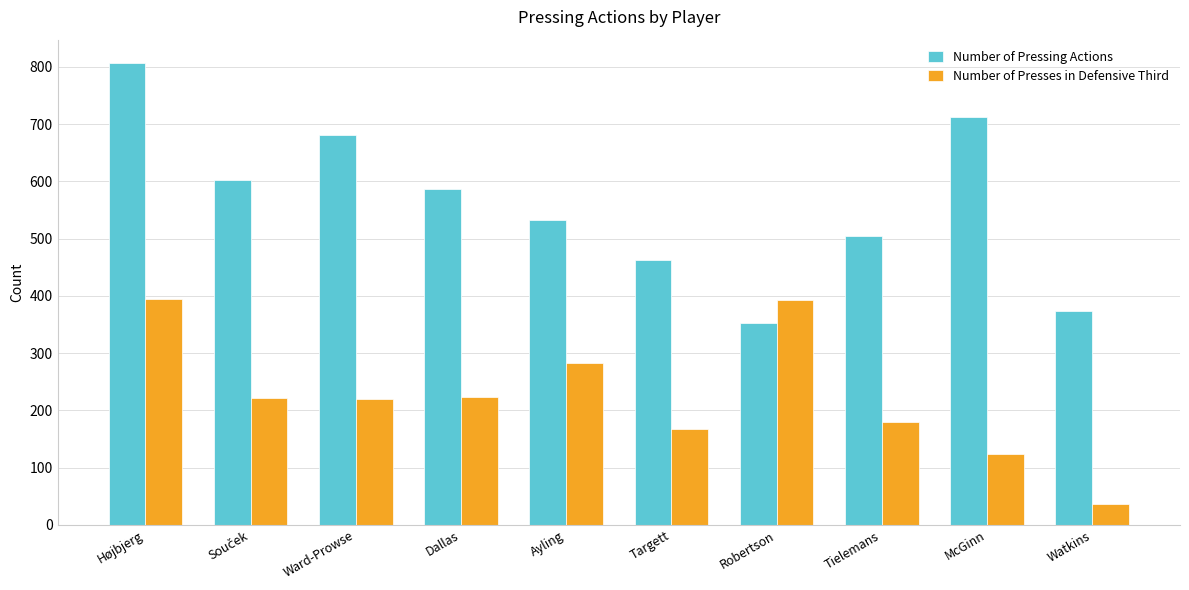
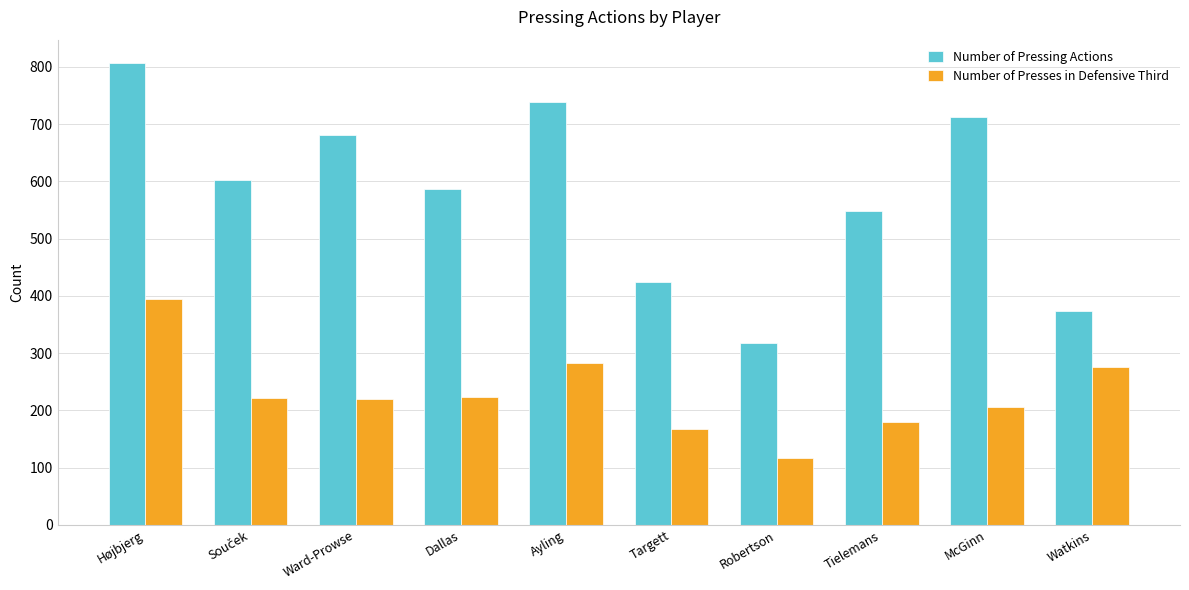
Number of Pressing Actions, Ayling: 530 -> 740
Number of Pressing Actions, Targett: 460 -> 430
Number of Pressing Actions, Robertson: 350 -> 320
Number of Presses in Defensive Third, Robertson: 390 -> 120
Number of Pressing Actions, Tielemans: 510 -> 550
Number of Presses in Defensive Third, McGinn: 120 -> 210
Number of Presses in Defensive Third, Watkins: 40 -> 280
